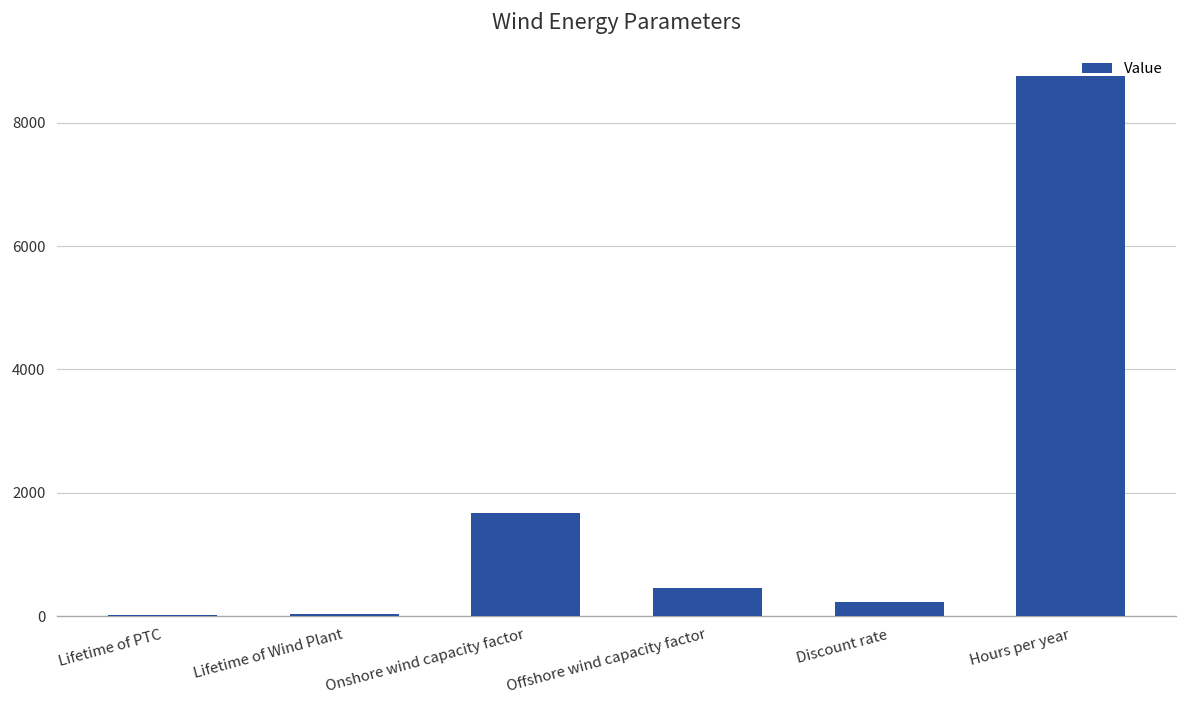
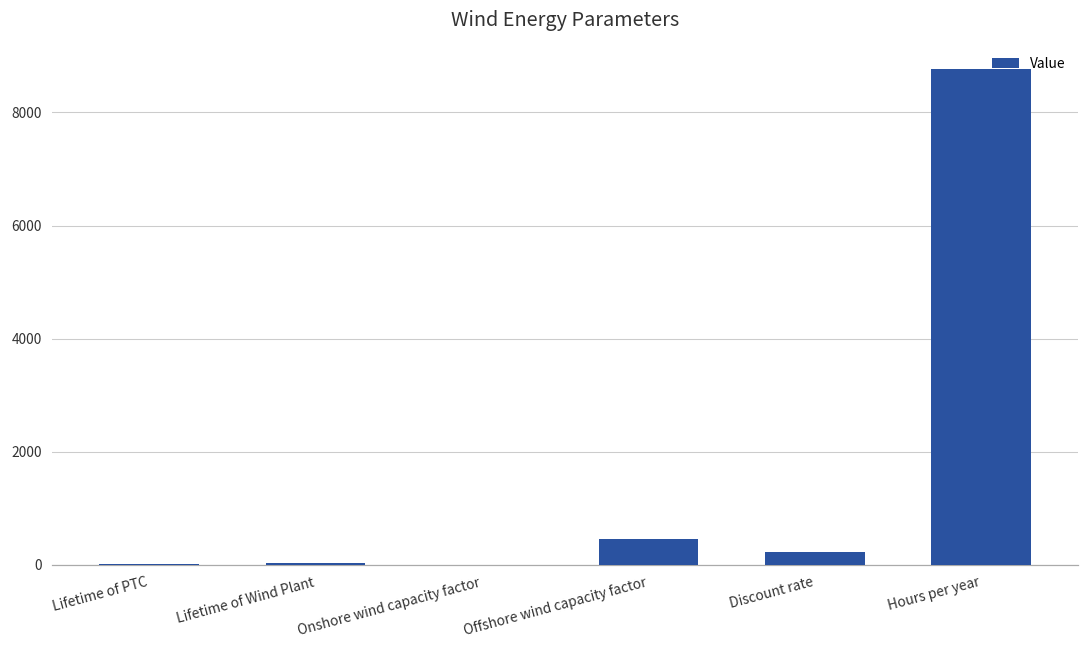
Onshore wind capacity factor: 1700 -> 0
